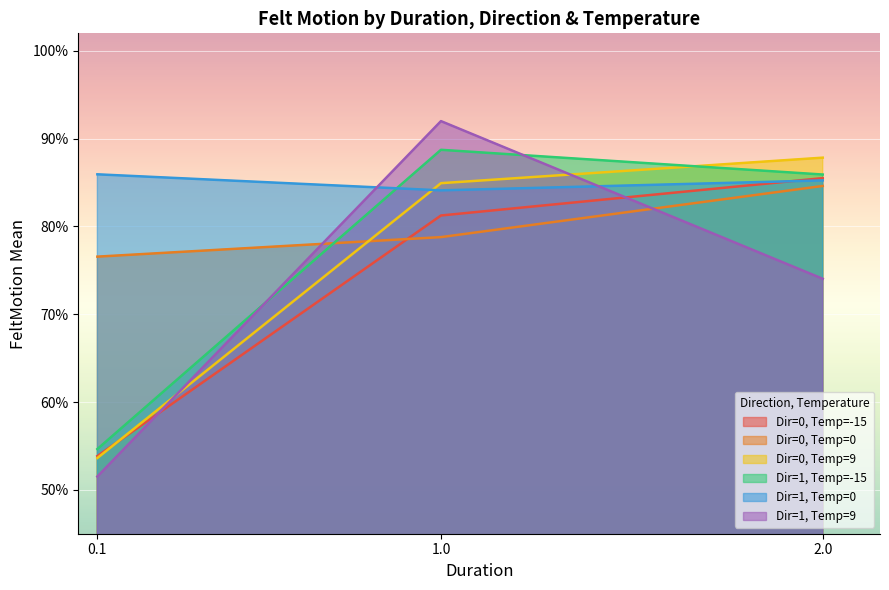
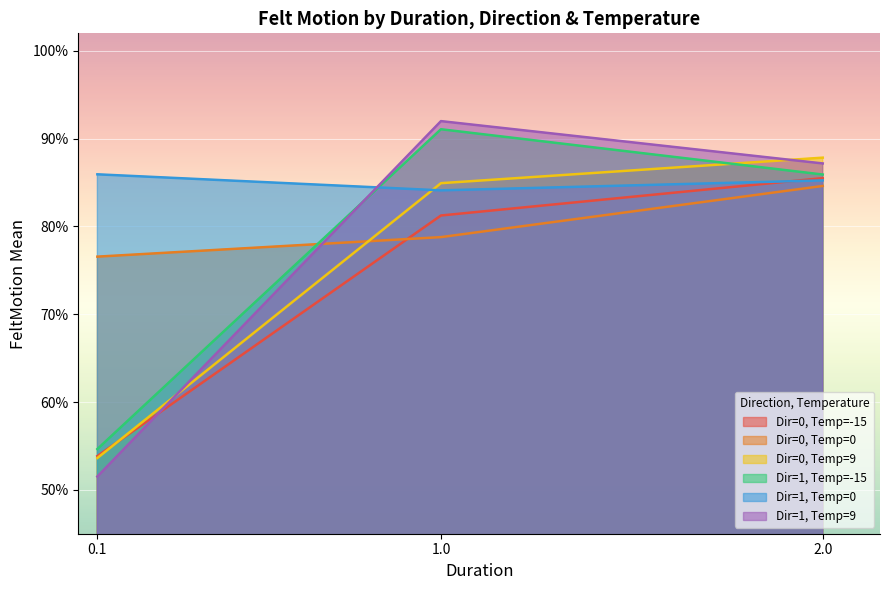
Dir=1, Temp=-15, 1.0: 89% -> 91%
Dir=1, Temp=9, 2.0: 74% -> 87%
